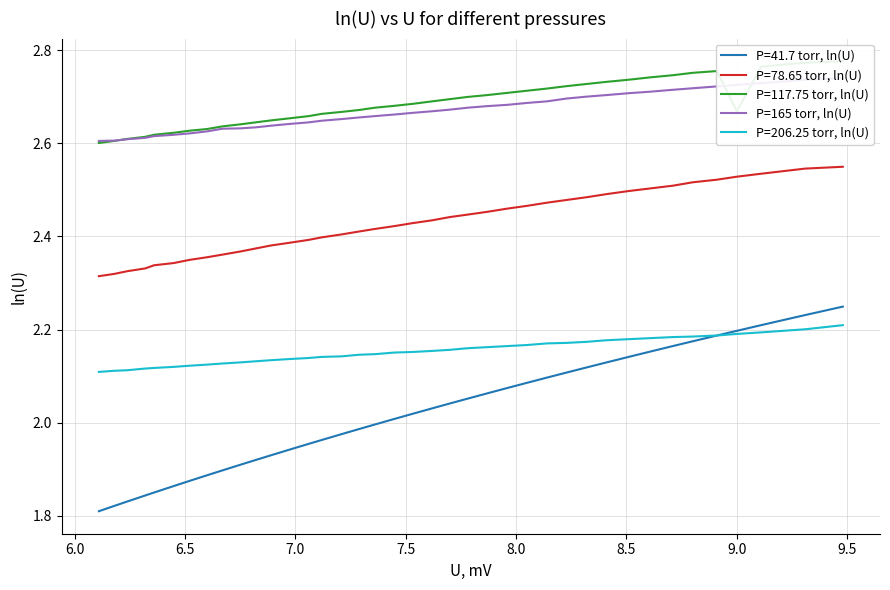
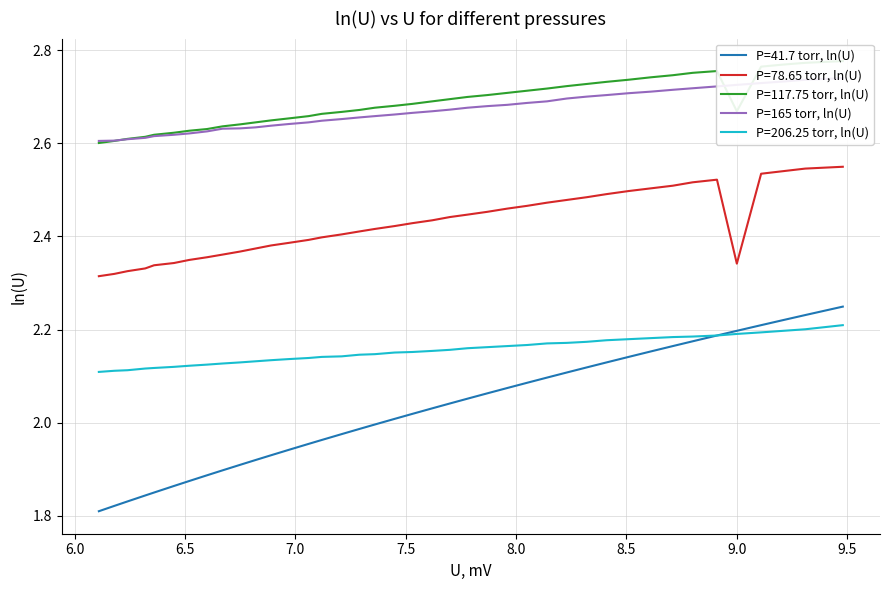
P=78.65 torr, ln(U), 9.0: 2.53 -> 2.34
